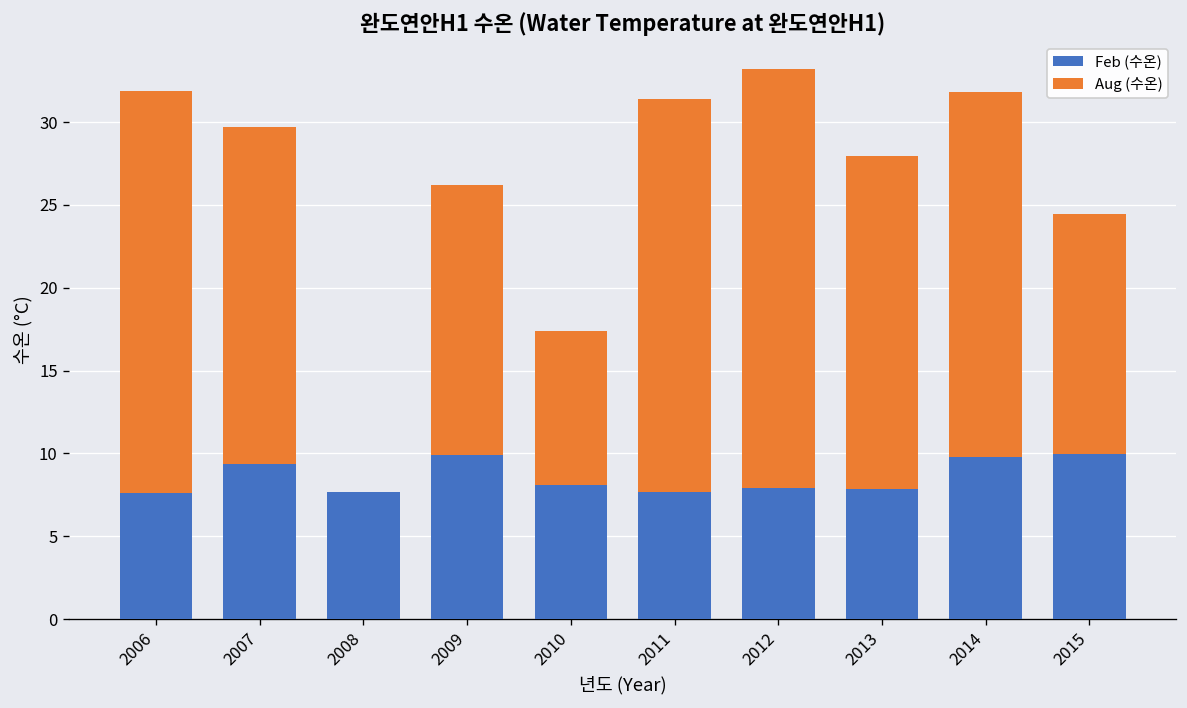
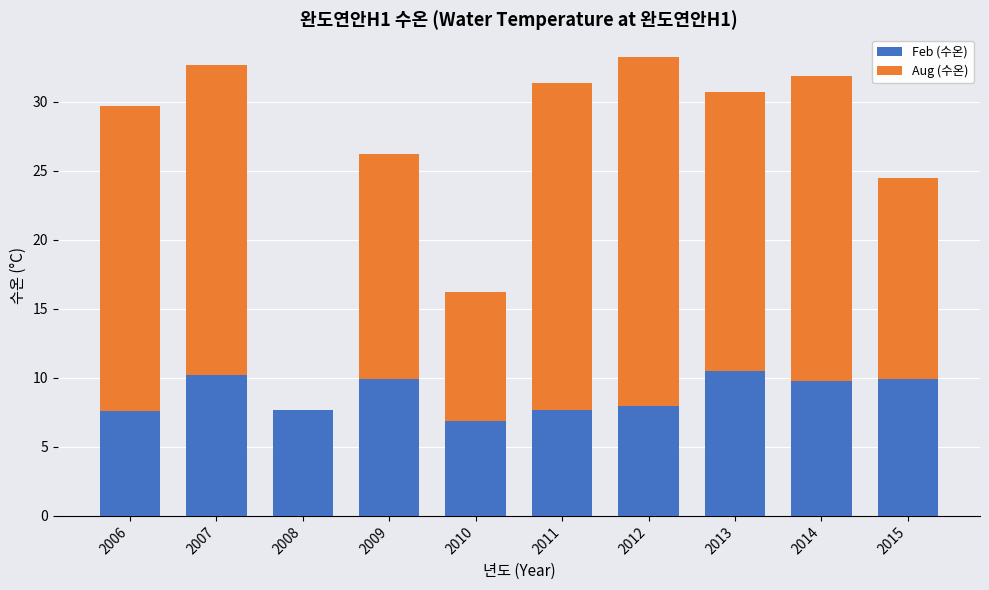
Aug (수온), 2006: 24.3 -> 22.1
Feb (수온), 2007: 9.4 -> 10.2
Aug (수온), 2007: 20.3 -> 22.5
Feb (수온), 2010: 8.1 -> 6.9
Feb (수온), 2013: 7.8 -> 10.5
